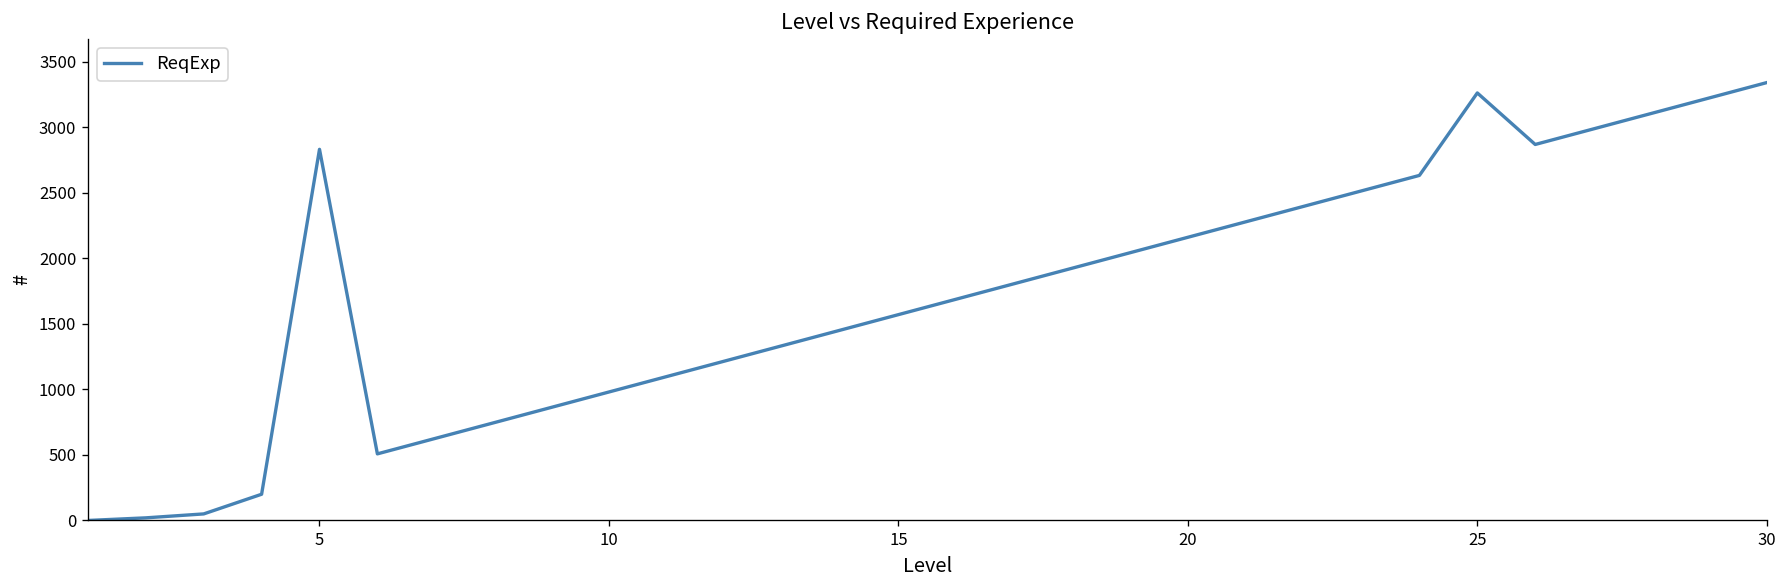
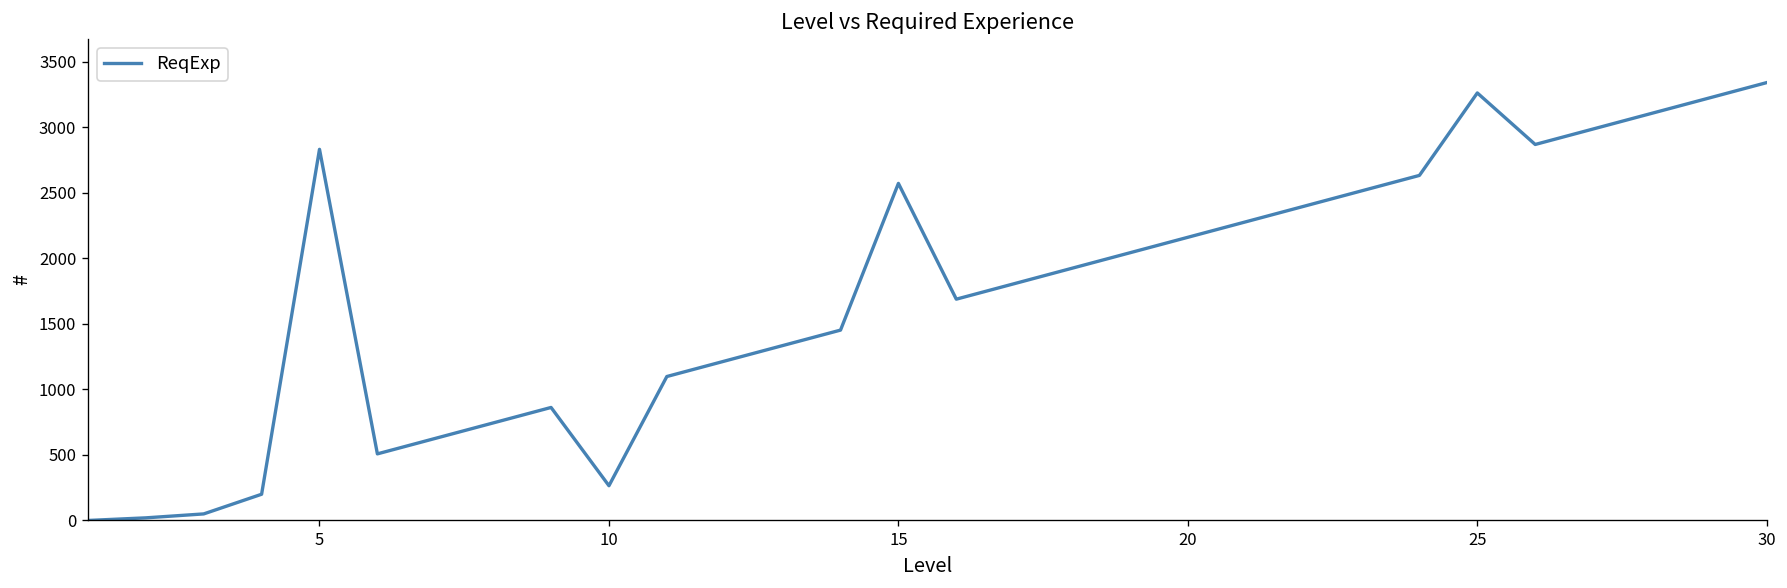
10: 980 -> 270
15: 1570 -> 2570
